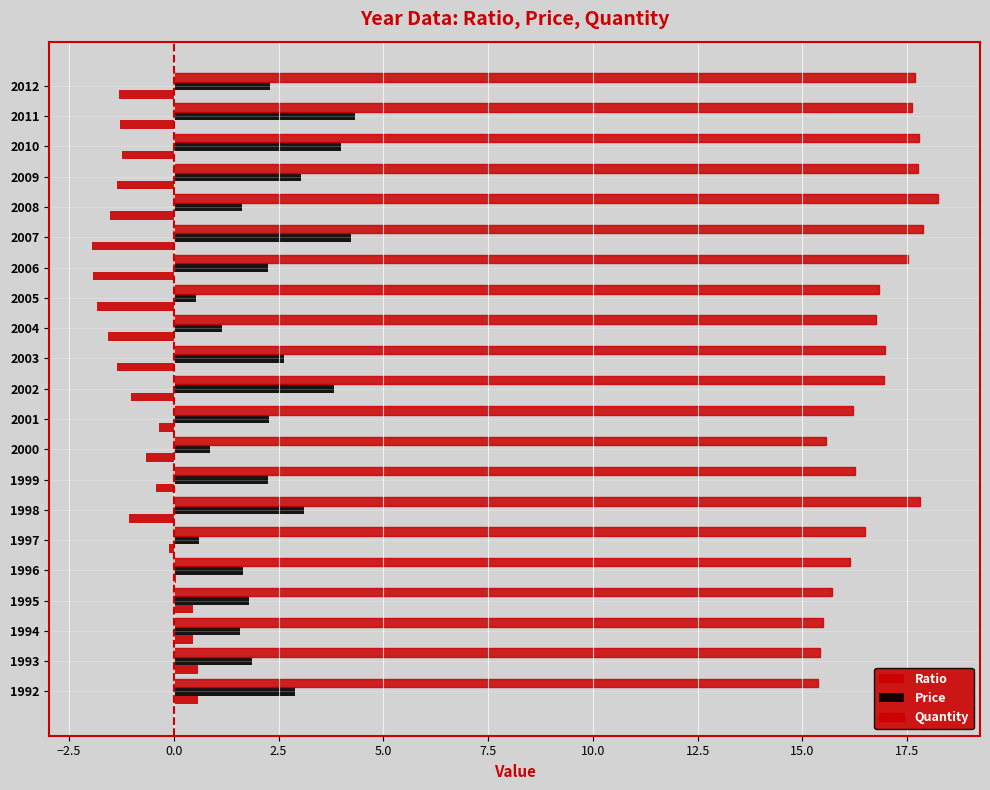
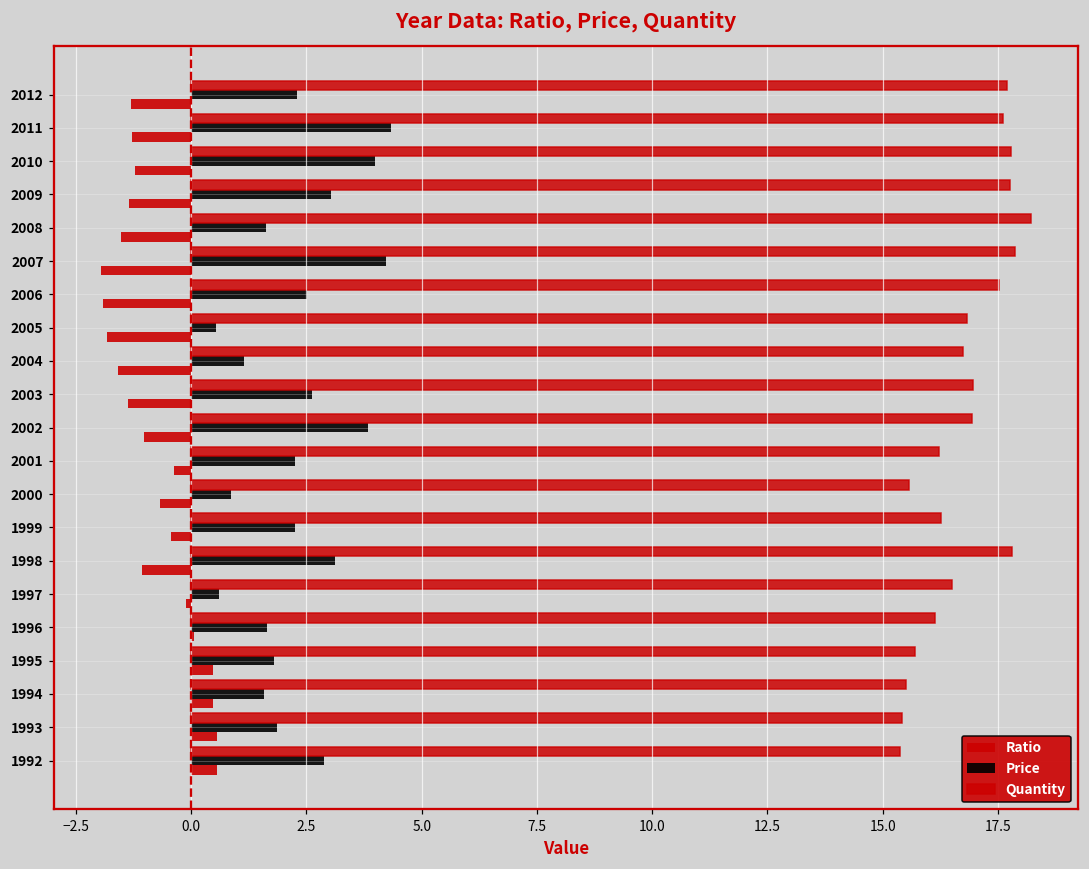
Price, 2006: 2.3 -> 2.5
